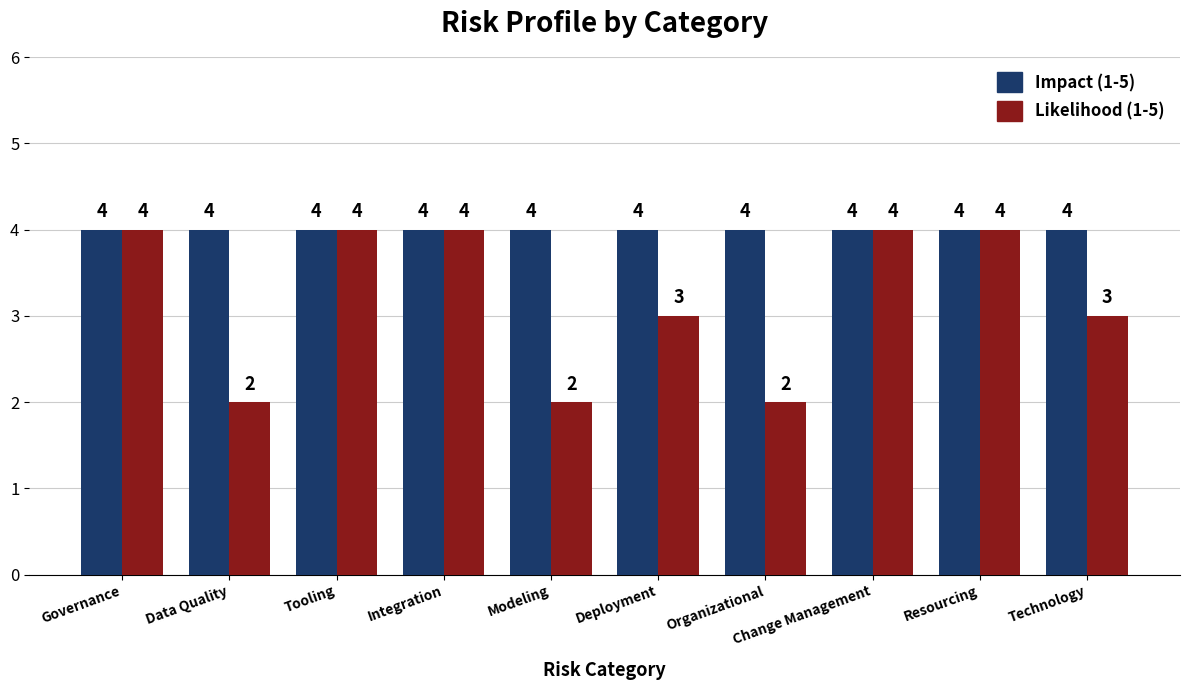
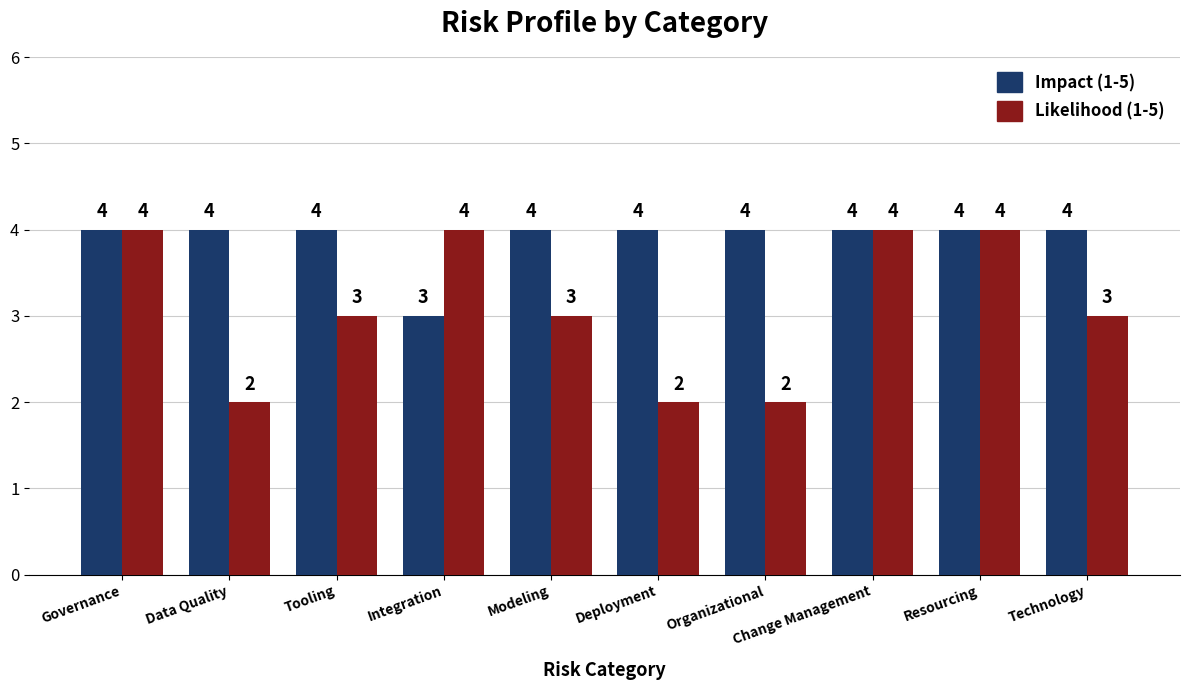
Likelihood (1-5), Tooling: 4 -> 3
Impact (1-5), Integration: 4 -> 3
Likelihood (1-5), Modeling: 2 -> 3
Likelihood (1-5), Deployment: 3 -> 2
